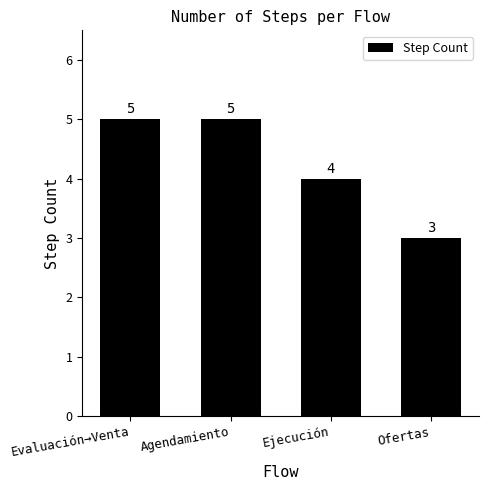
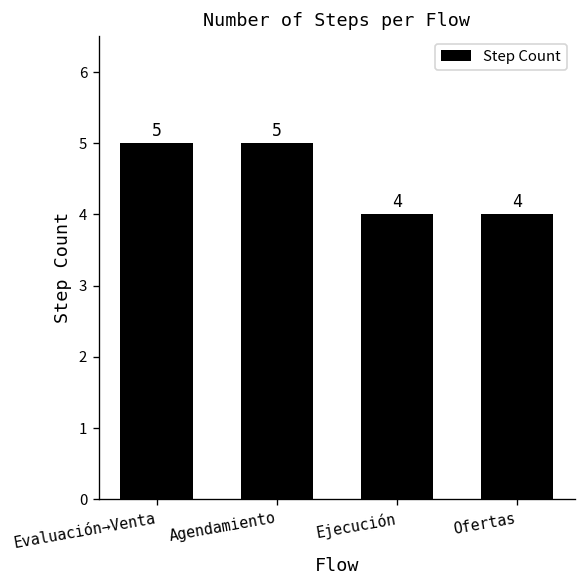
Ofertas: 3 -> 4
